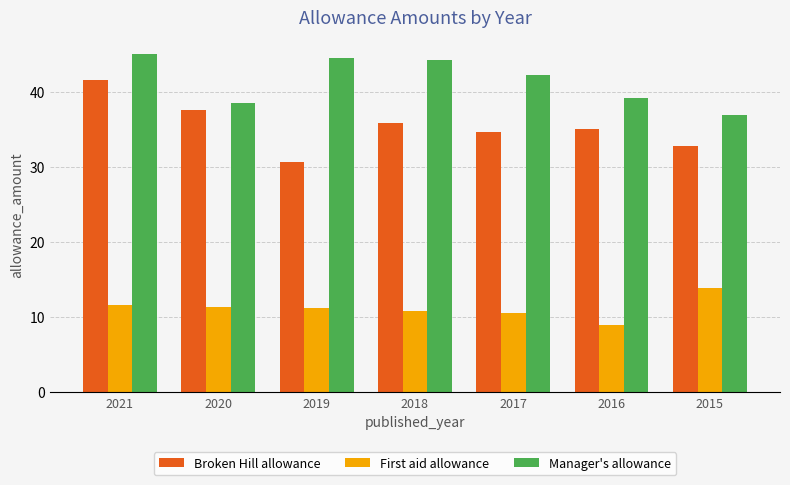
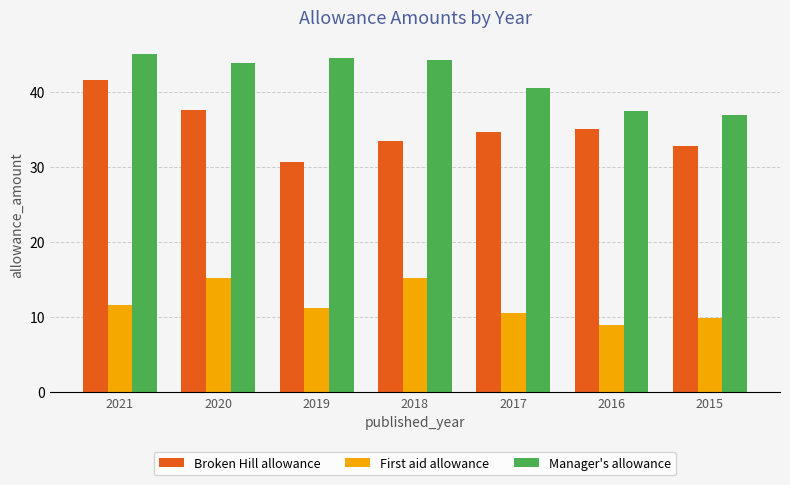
First aid allowance, 2020: 11 -> 15
Manager's allowance, 2020: 38 -> 44
Broken Hill allowance, 2018: 36 -> 34
First aid allowance, 2018: 11 -> 15
Manager's allowance, 2017: 42 -> 40
Manager's allowance, 2016: 39 -> 37
First aid allowance, 2015: 14 -> 10
